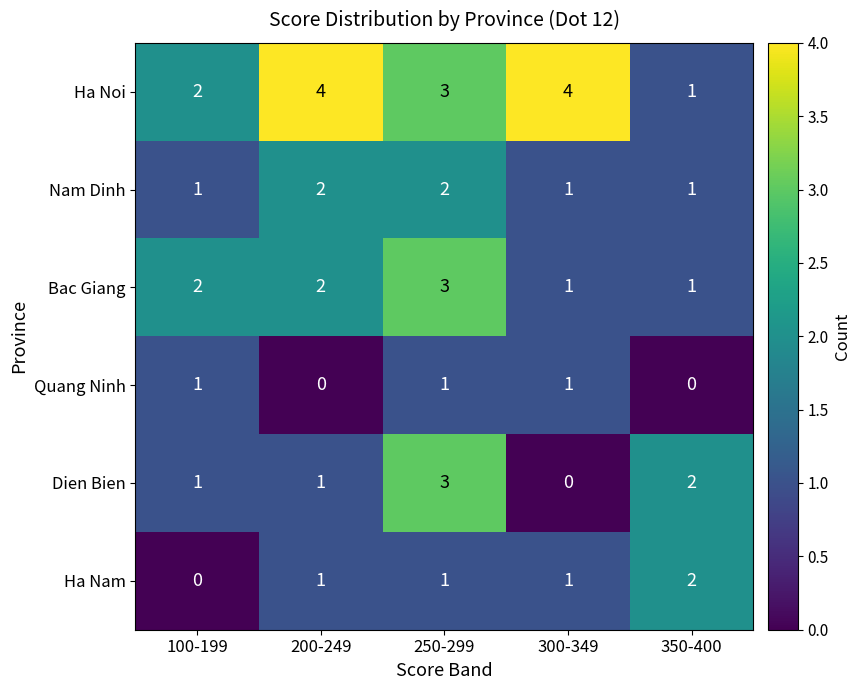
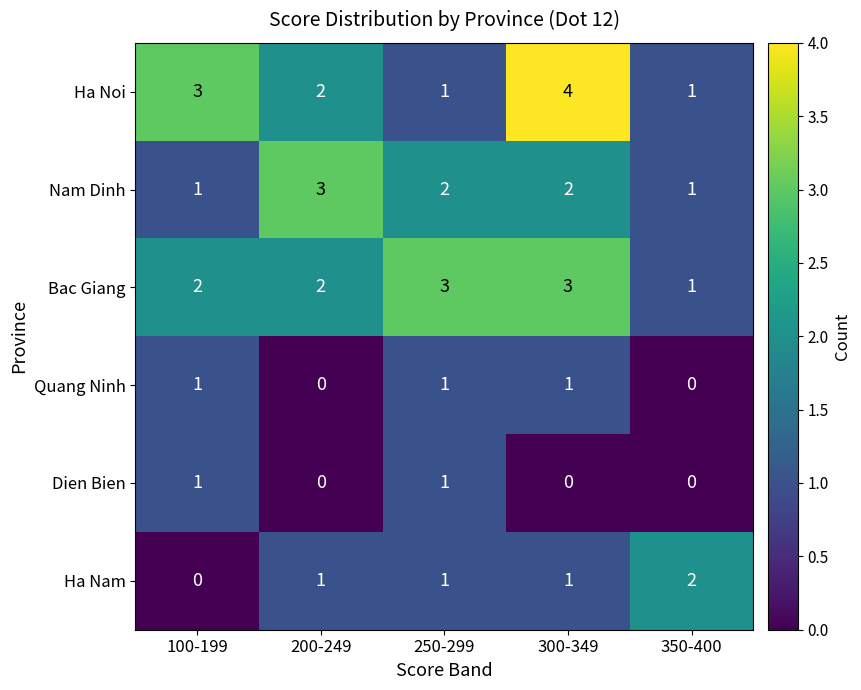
Ha Noi, 100-199: 2 -> 3
Ha Noi, 200-249: 4 -> 2
Ha Noi, 250-299: 3 -> 1
Nam Dinh, 200-249: 2 -> 3
Nam Dinh, 300-349: 1 -> 2
Bac Giang, 300-349: 1 -> 3
Dien Bien, 200-249: 1 -> 0
Dien Bien, 250-299: 3 -> 1
Dien Bien, 350-400: 2 -> 0
